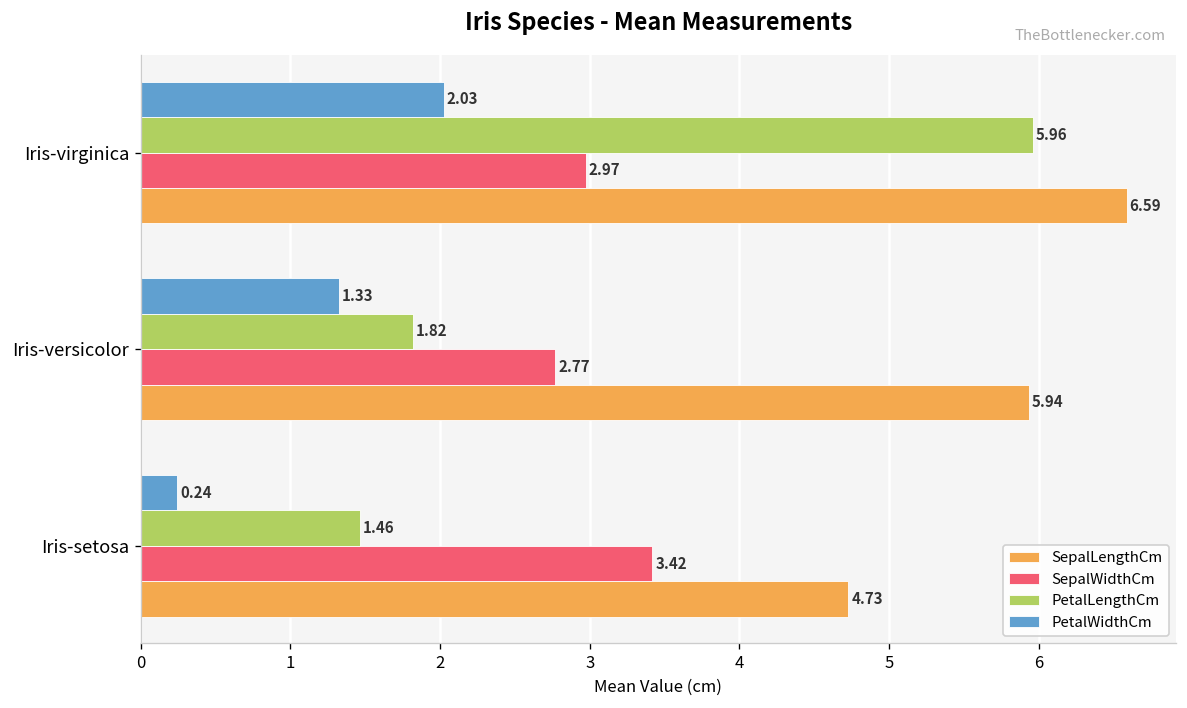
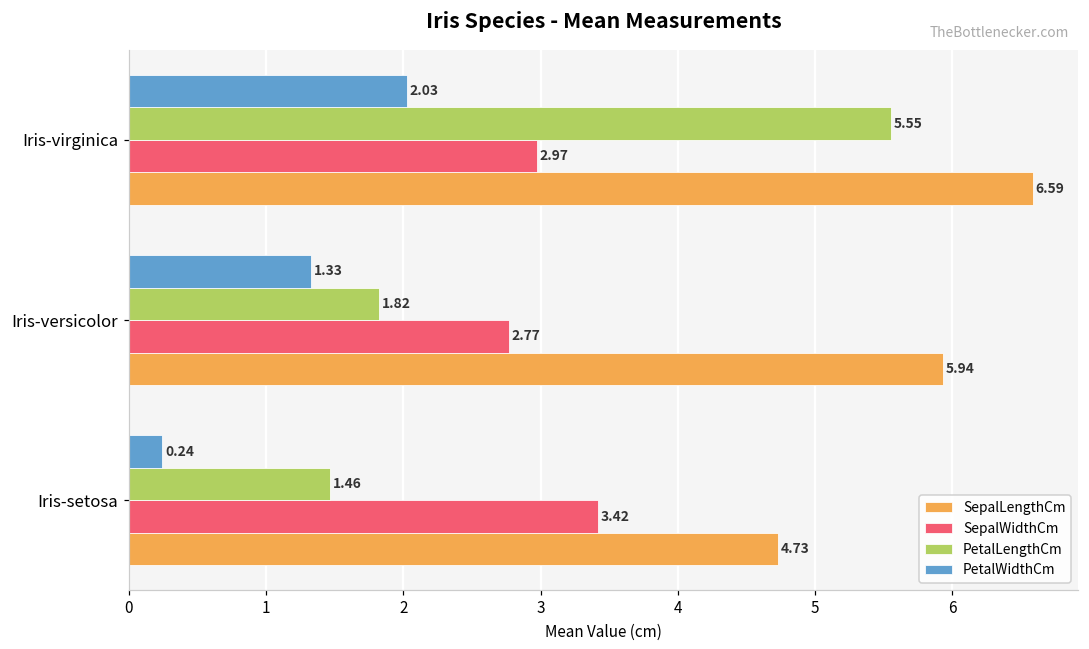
PetalLengthCm, Iris-virginica: 5.96 -> 5.55
